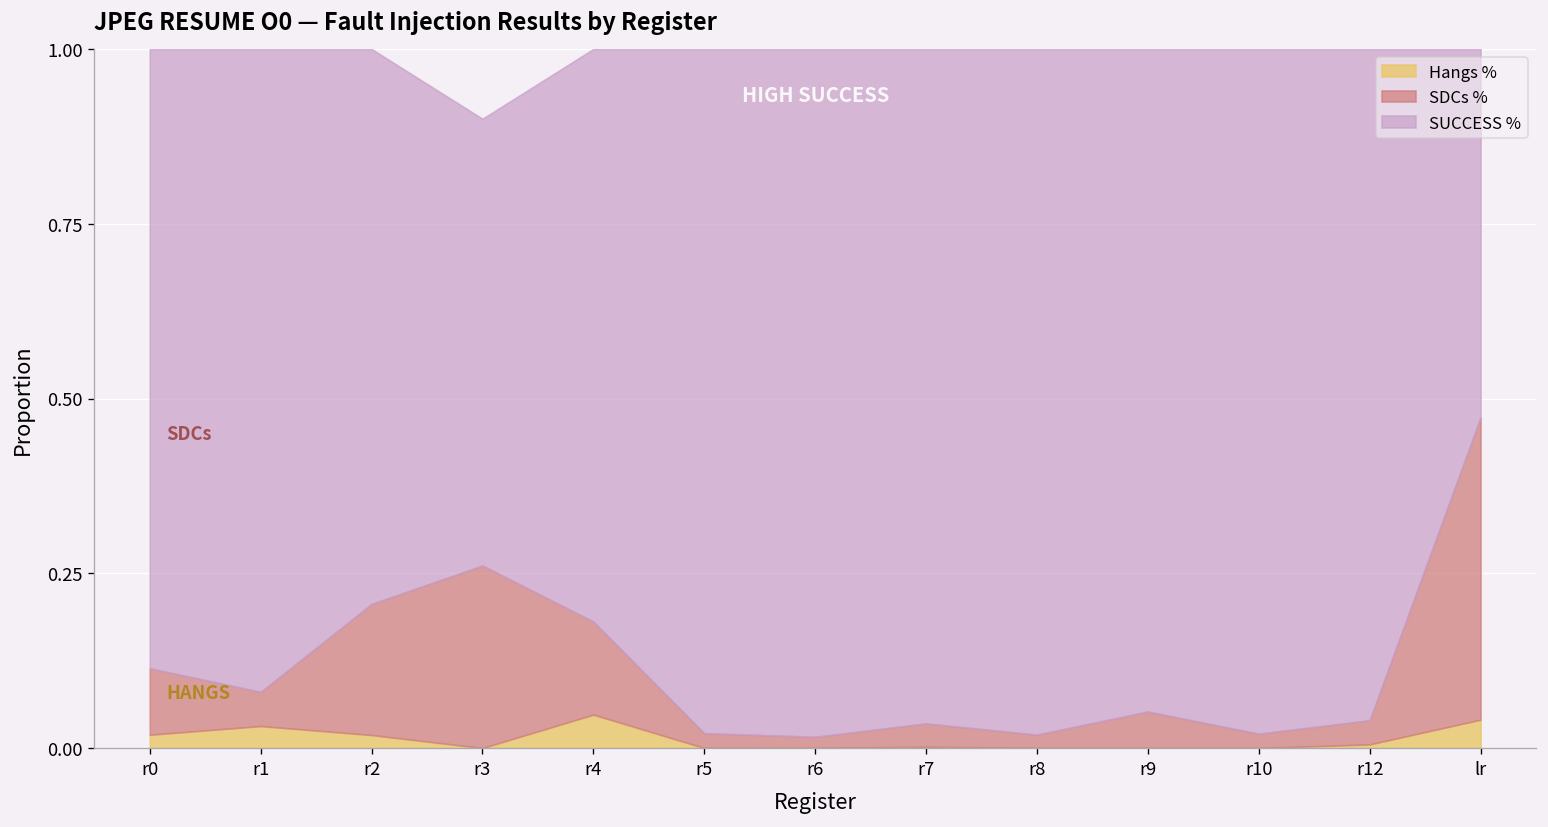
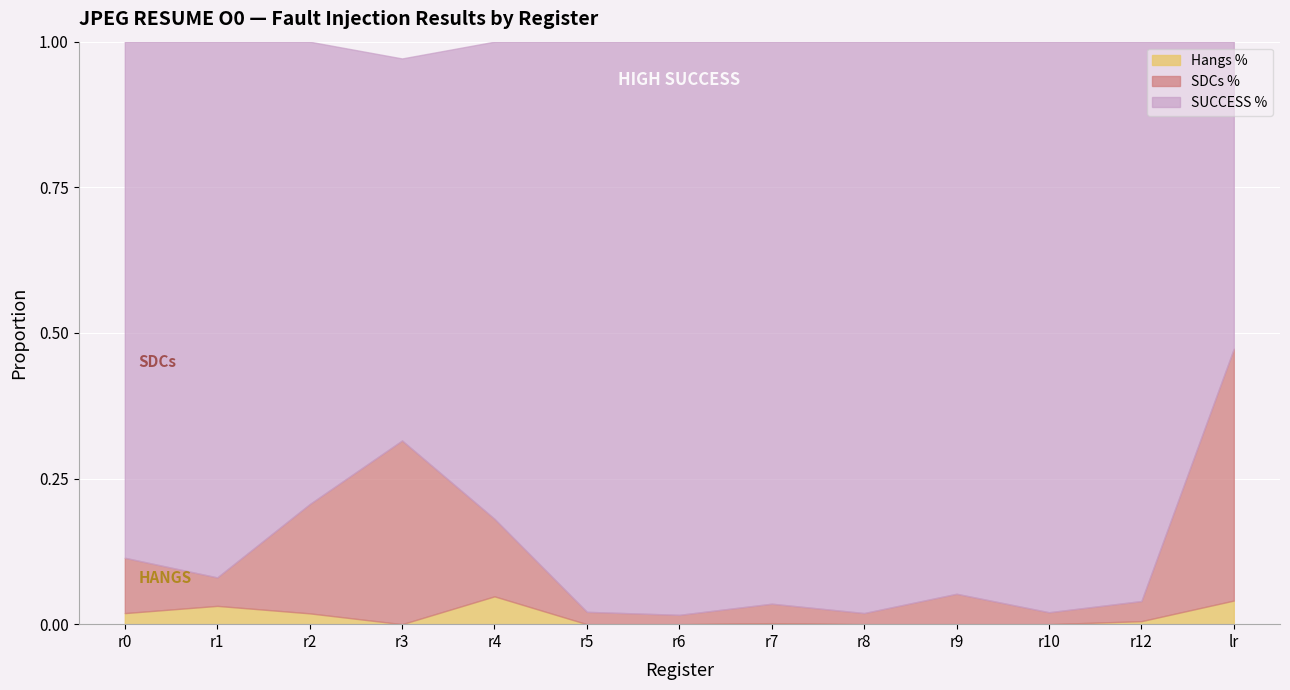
SDCs %, r3: 0.26 -> 0.32
SUCCESS %, r3: 0.64 -> 0.66
